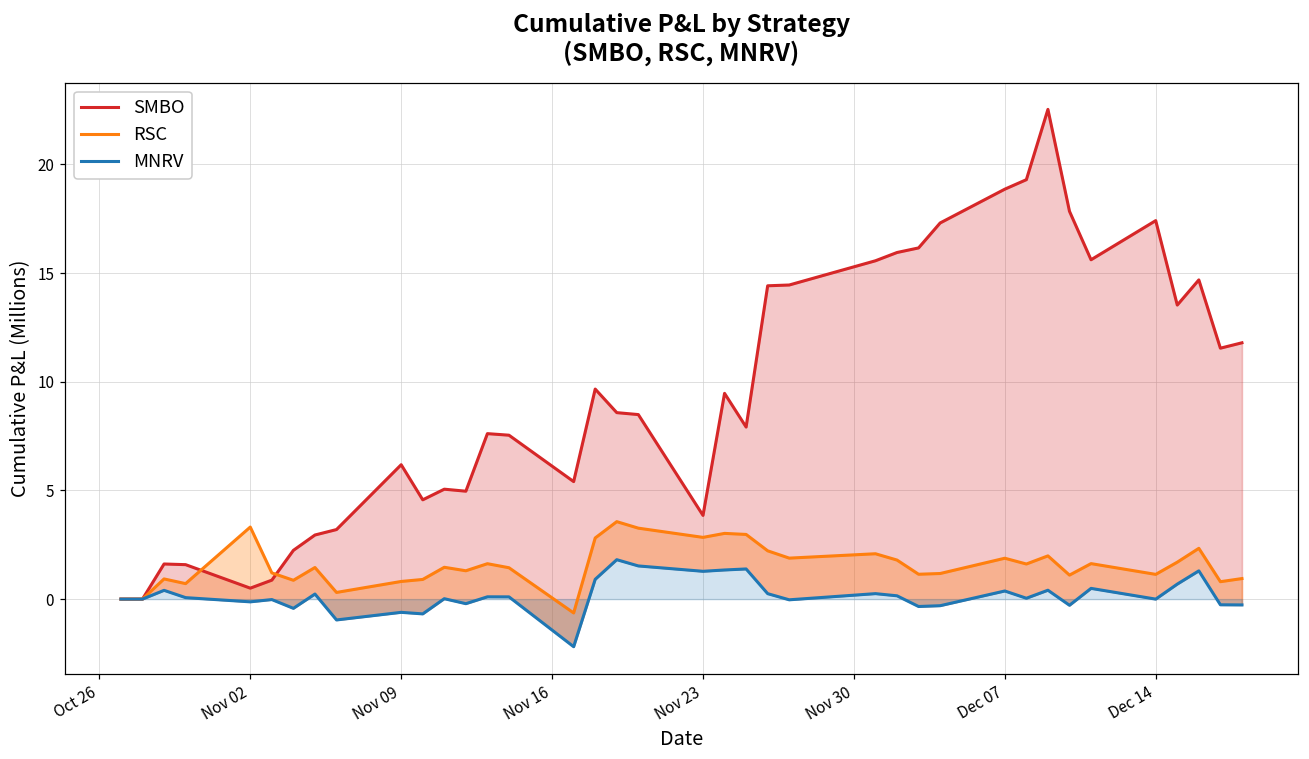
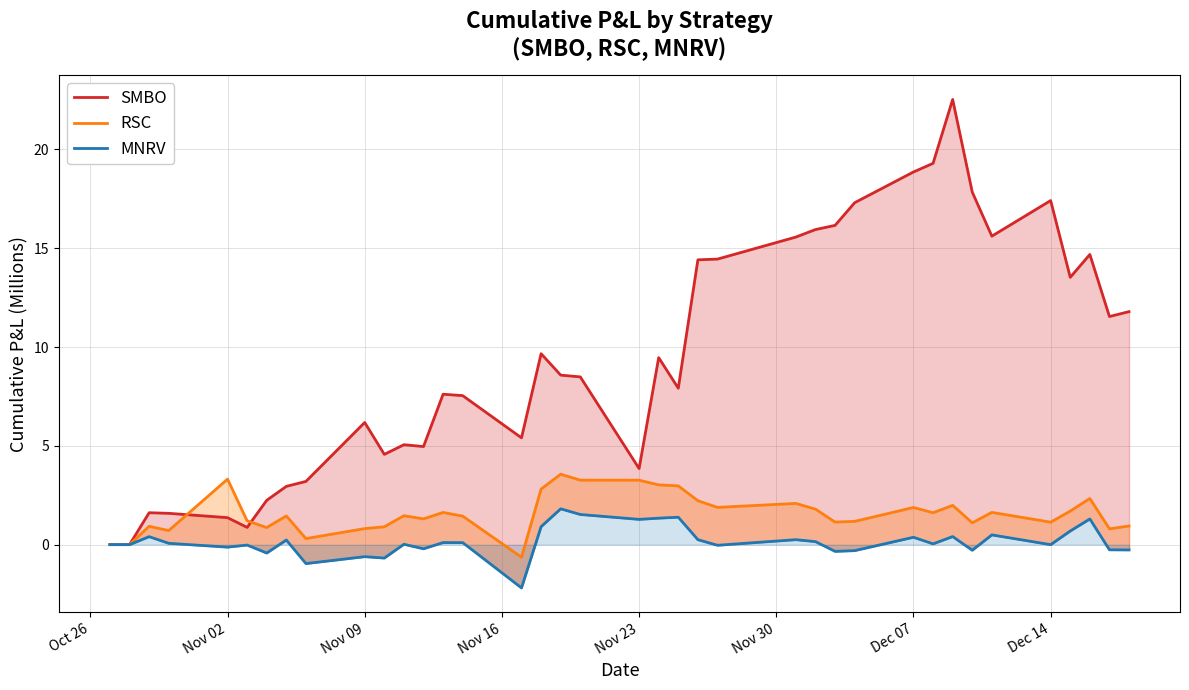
SMBO, Nov 02: 0.5 -> 1.4
RSC, Nov 23: 2.8 -> 3.3
